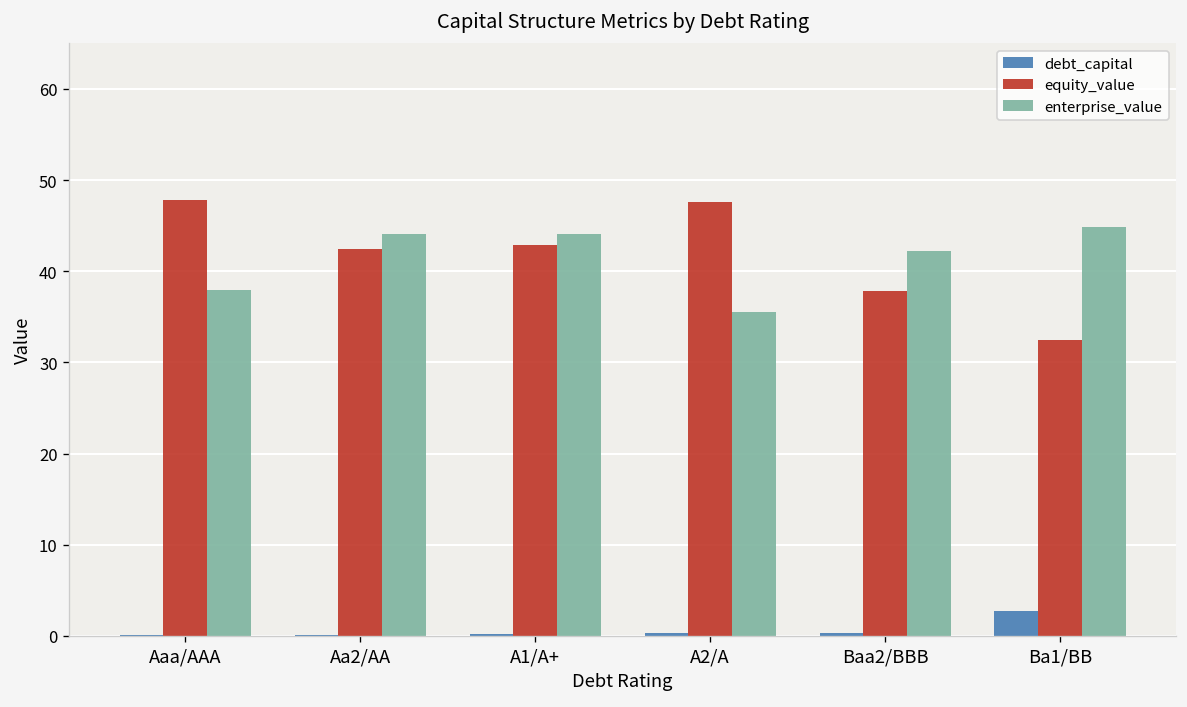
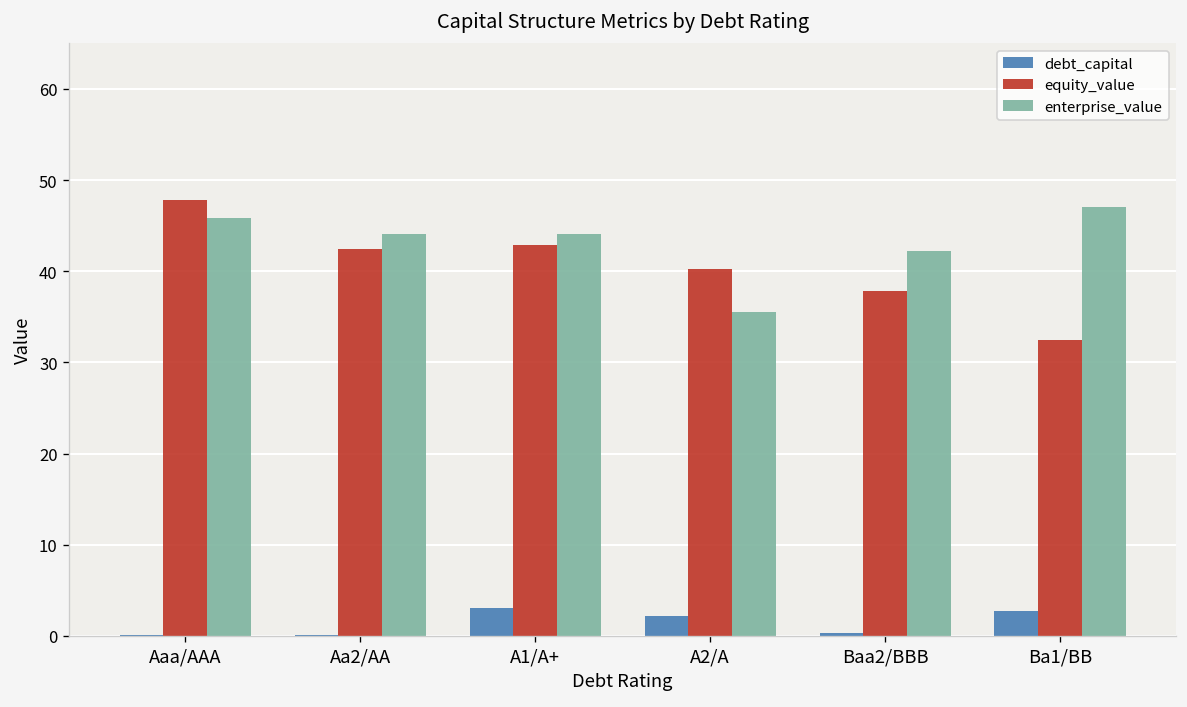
enterprise_value, Aaa/AAA: 38 -> 46
debt_capital, A1/A+: 0 -> 3
debt_capital, A2/A: 0 -> 2
equity_value, A2/A: 48 -> 40
enterprise_value, Ba1/BB: 45 -> 47
